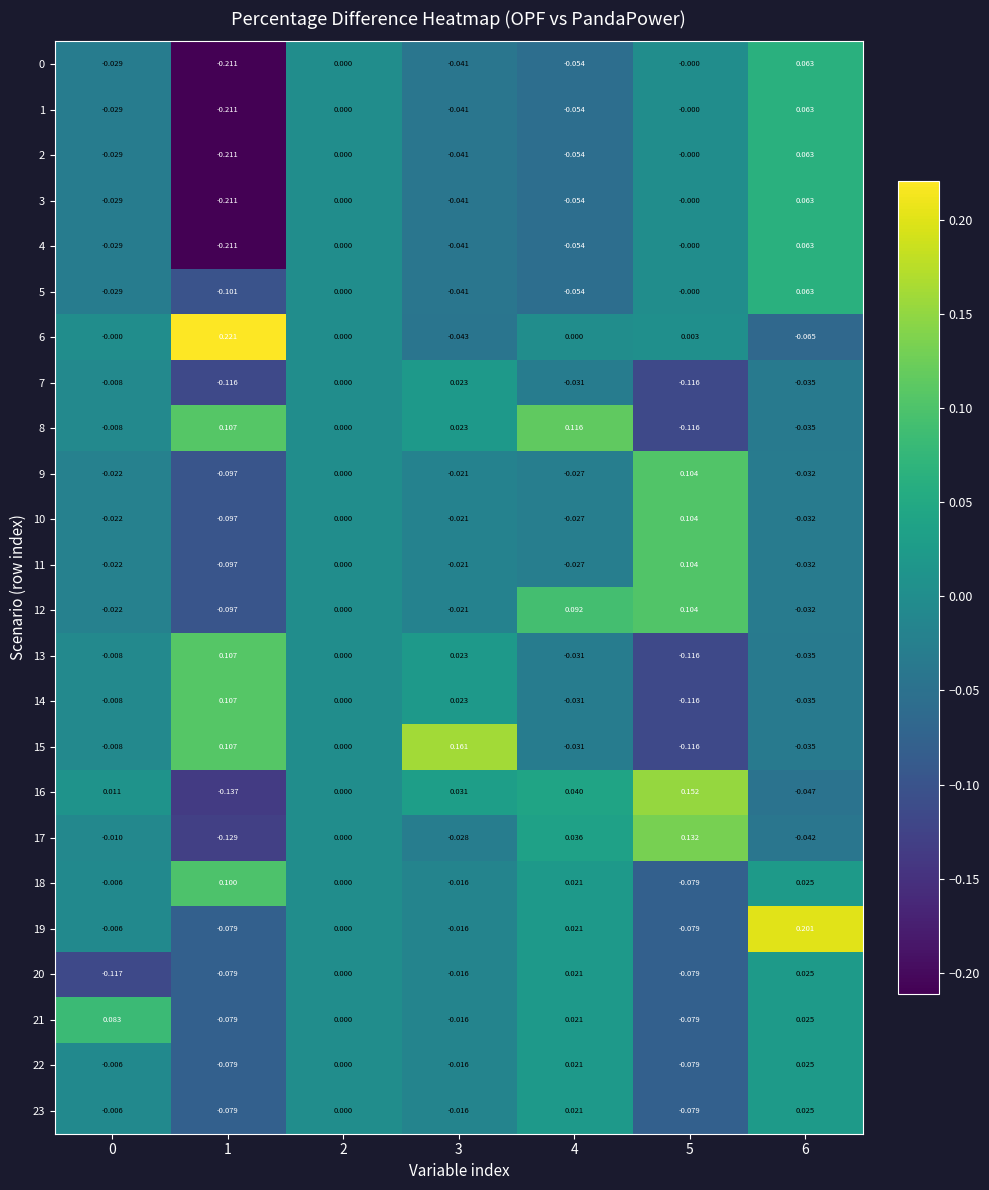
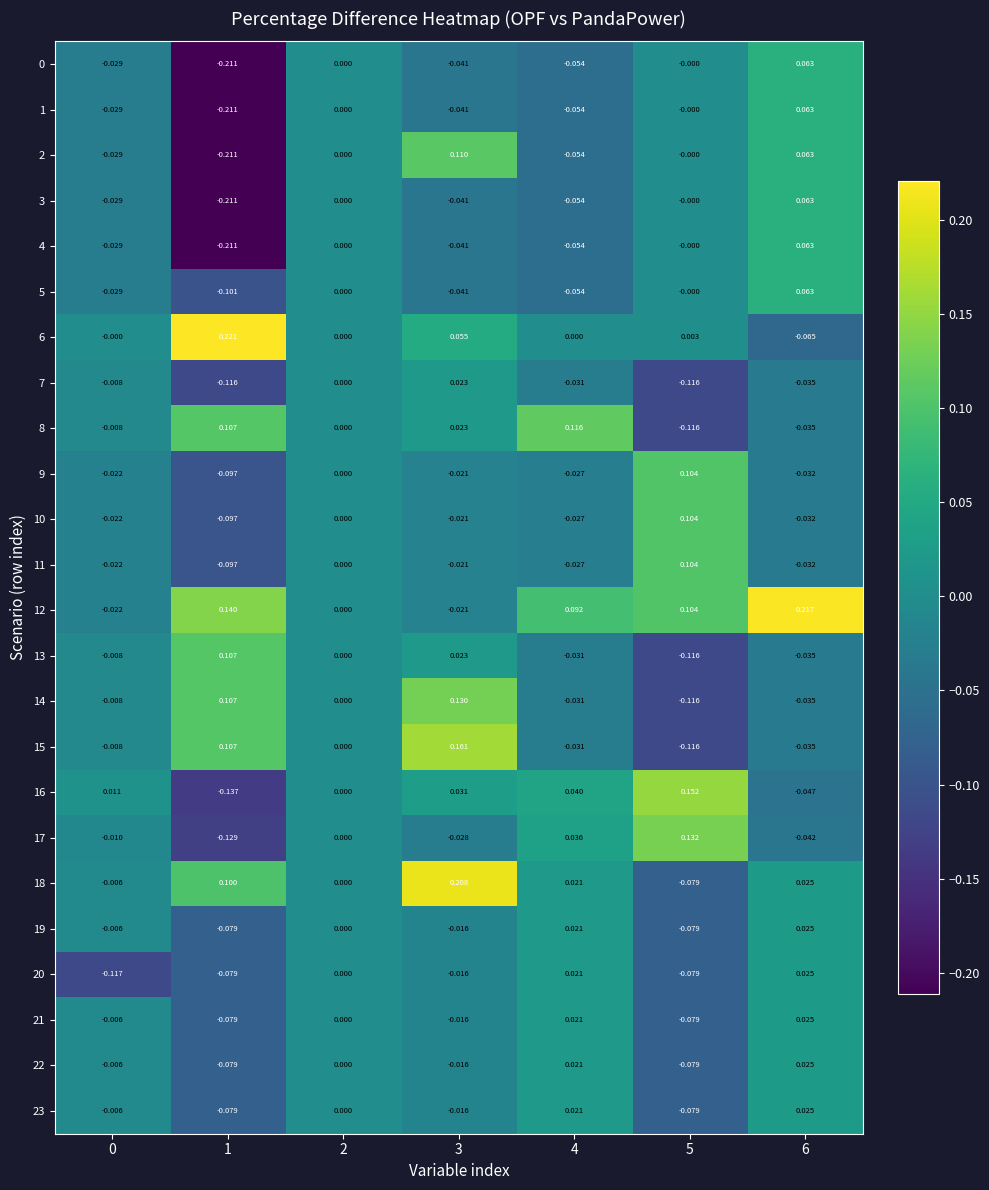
2, 3: -0.041 -> 0.110
6, 3: -0.043 -> 0.055
12, 1: -0.097 -> 0.140
12, 6: -0.032 -> 0.217
14, 3: 0.023 -> 0.130
18, 3: -0.016 -> 0.208
19, 6: 0.201 -> 0.025
21, 0: 0.083 -> -0.006
